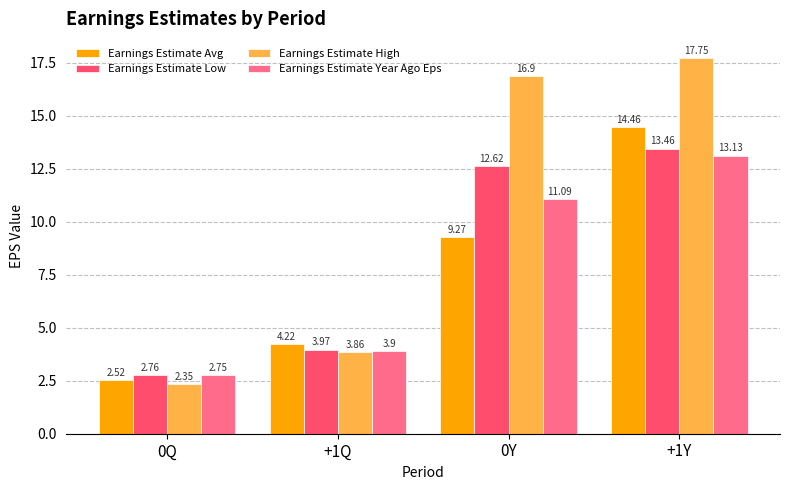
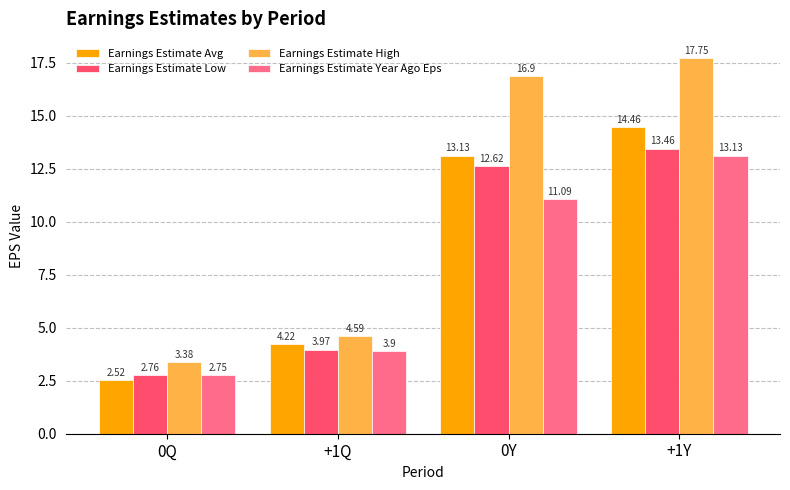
Earnings Estimate High, 0Q: 2.35 -> 3.38
Earnings Estimate High, +1Q: 3.86 -> 4.59
Earnings Estimate Avg, 0Y: 9.27 -> 13.13
